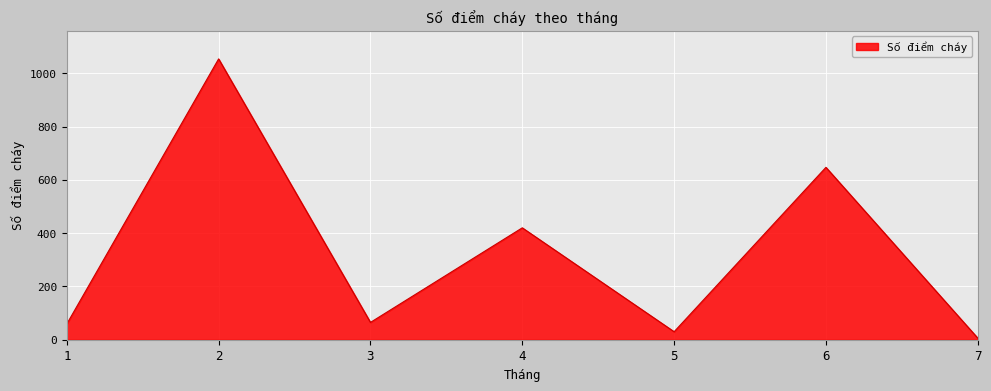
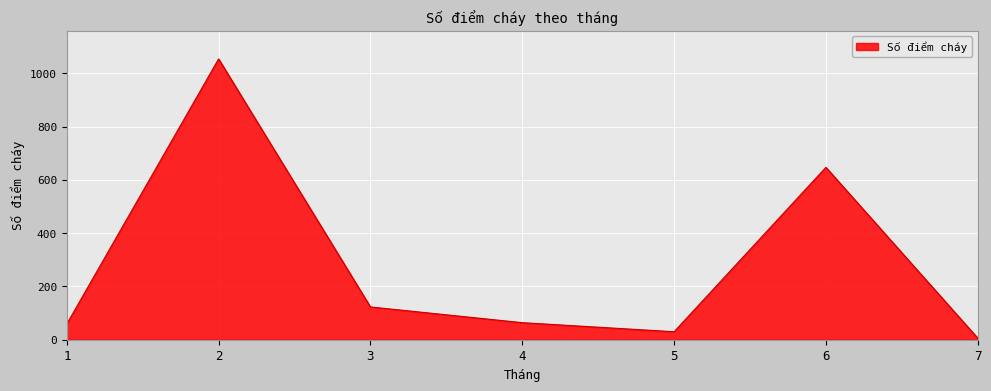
3: 70 -> 120
4: 420 -> 60
